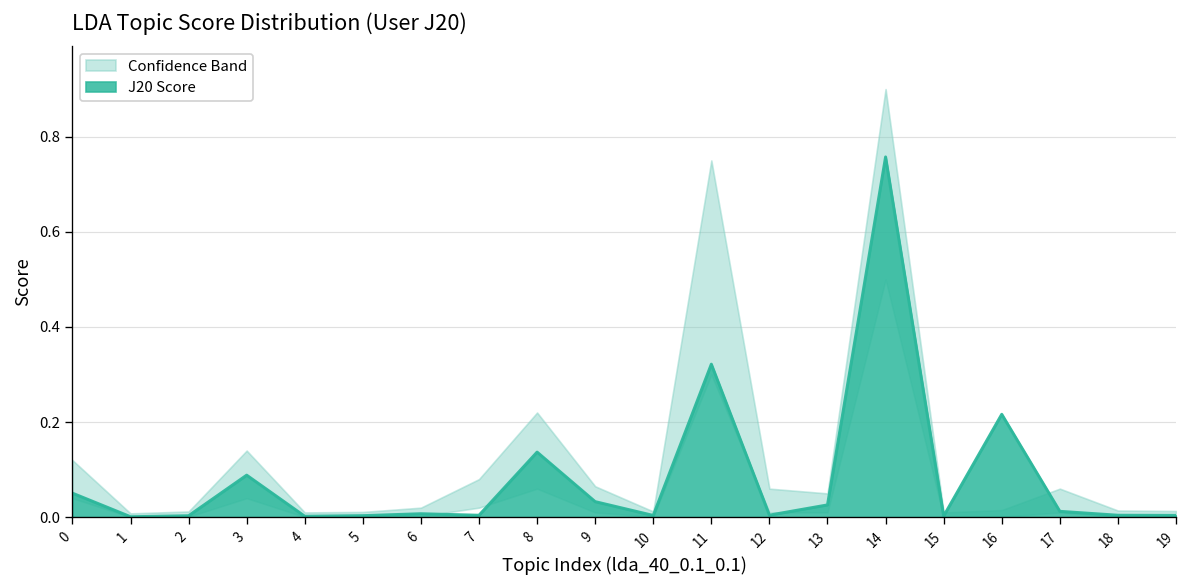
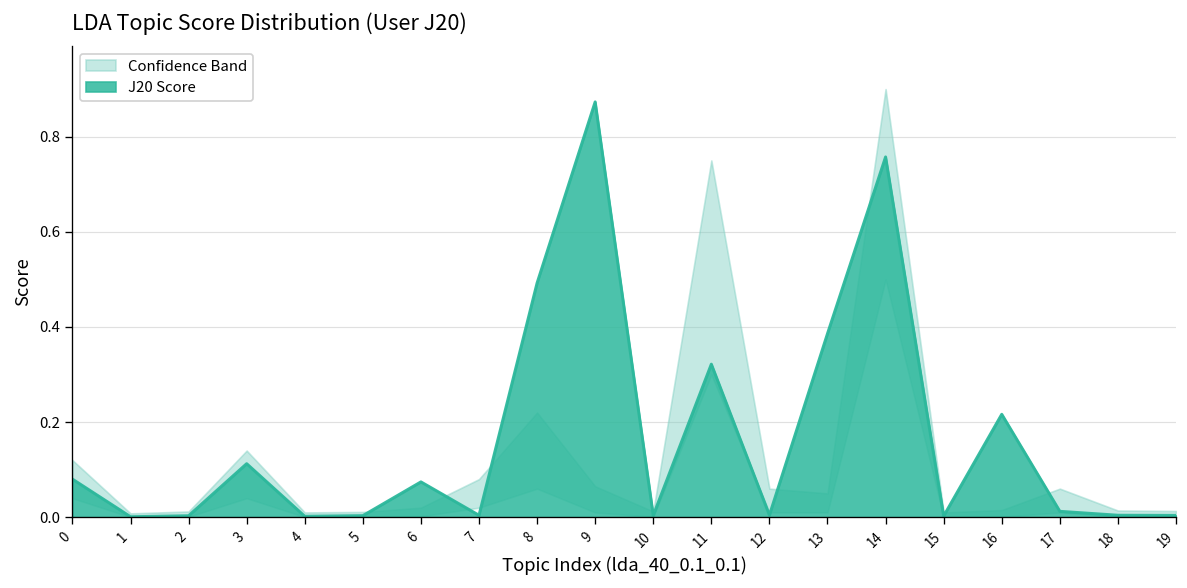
J20 Score, 0: 0.05 -> 0.08
J20 Score, 3: 0.09 -> 0.11
J20 Score, 6: 0.01 -> 0.07
J20 Score, 8: 0.14 -> 0.49
J20 Score, 9: 0.03 -> 0.87
J20 Score, 13: 0.03 -> 0.39
